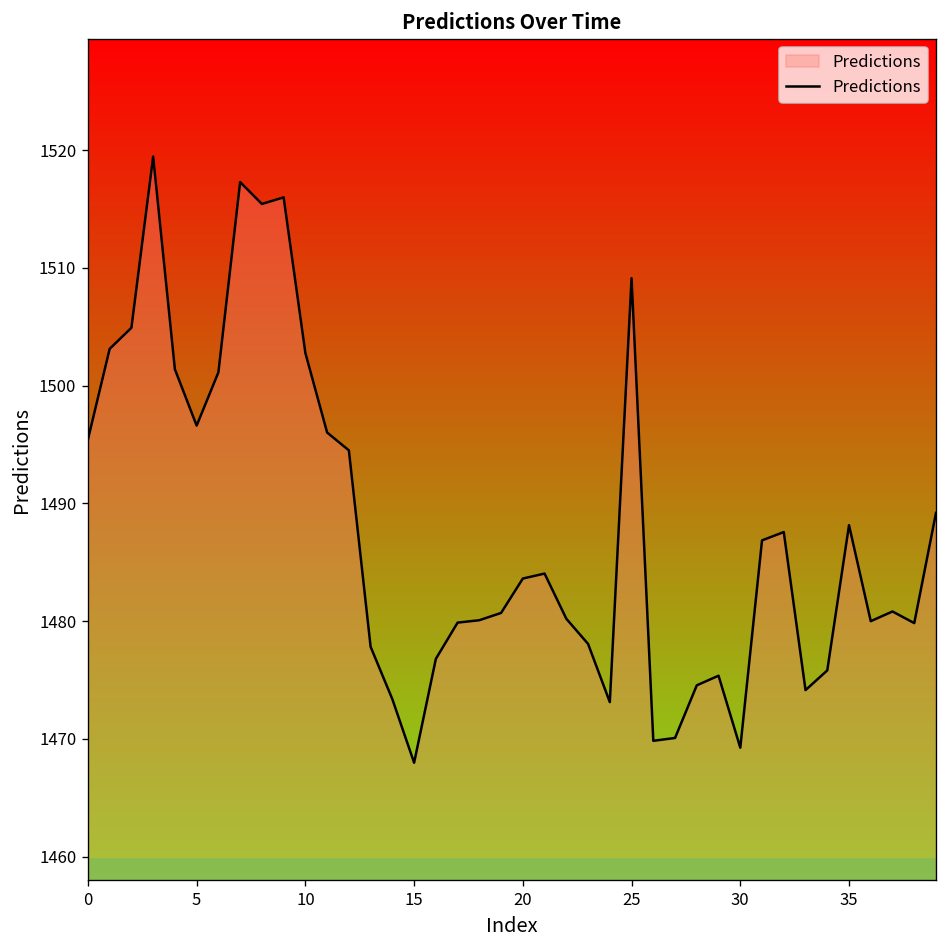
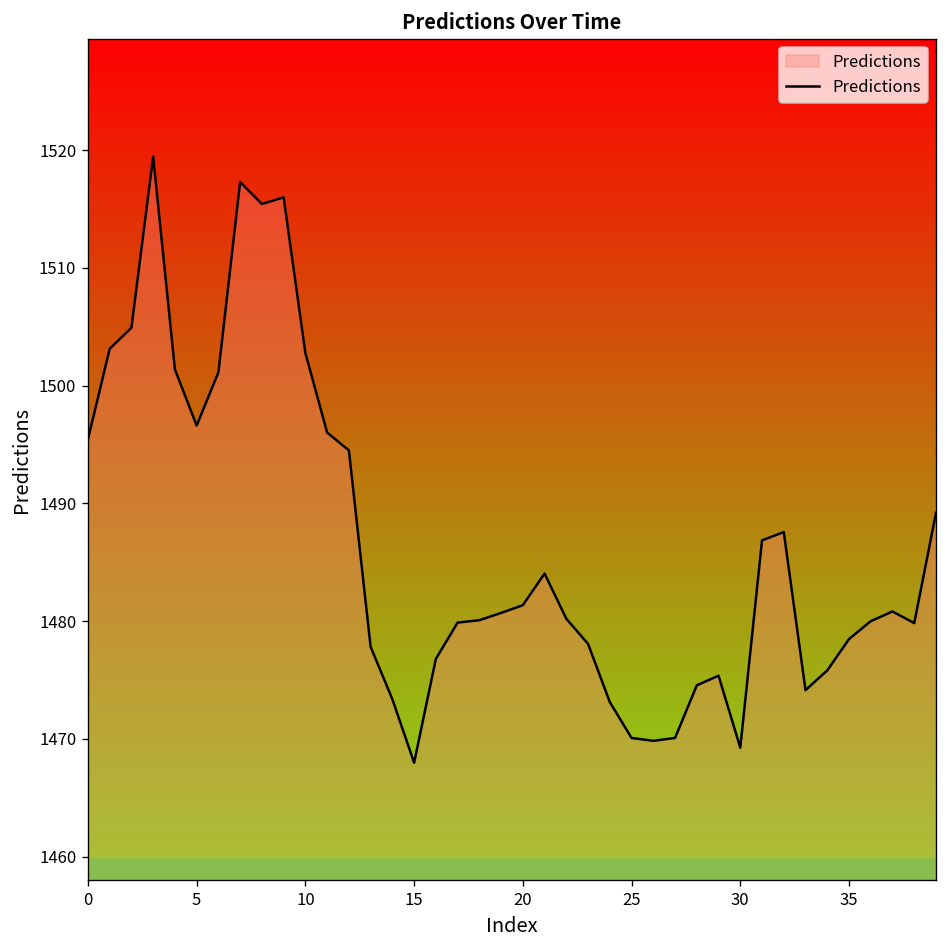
20: 1484 -> 1481
25: 1509 -> 1470
35: 1488 -> 1478
